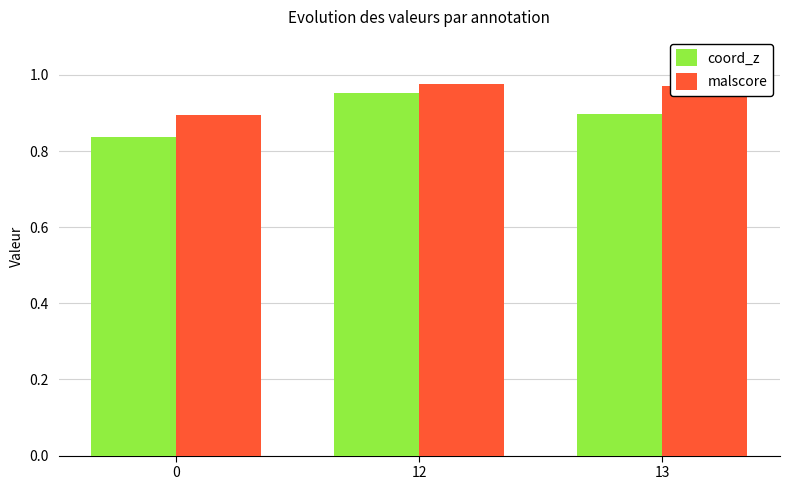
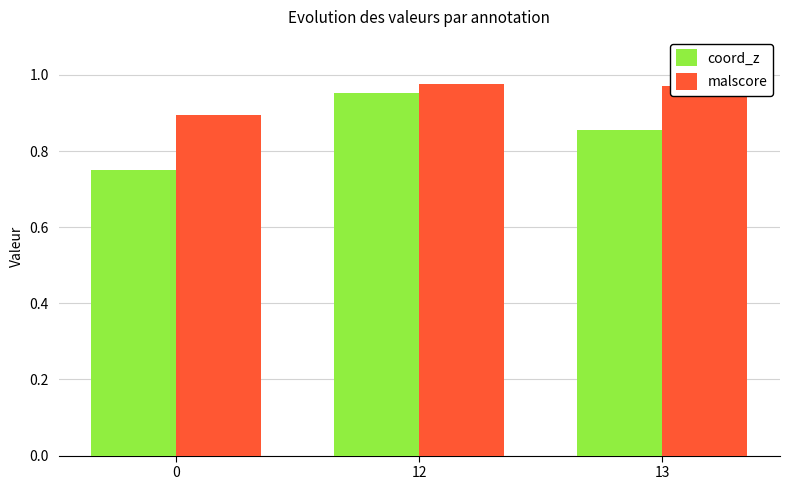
coord_z, 0: 0.84 -> 0.75
coord_z, 13: 0.90 -> 0.85
